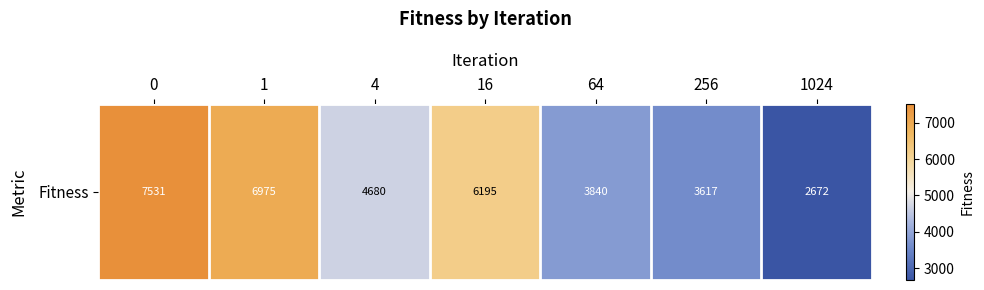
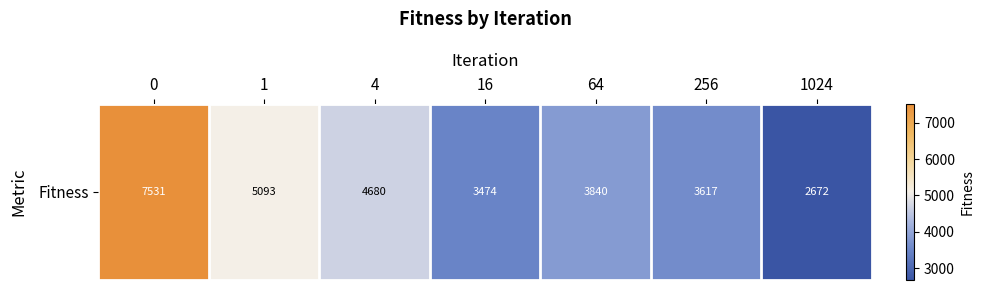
Fitness, 1: 6975 -> 5093
Fitness, 16: 6195 -> 3474
